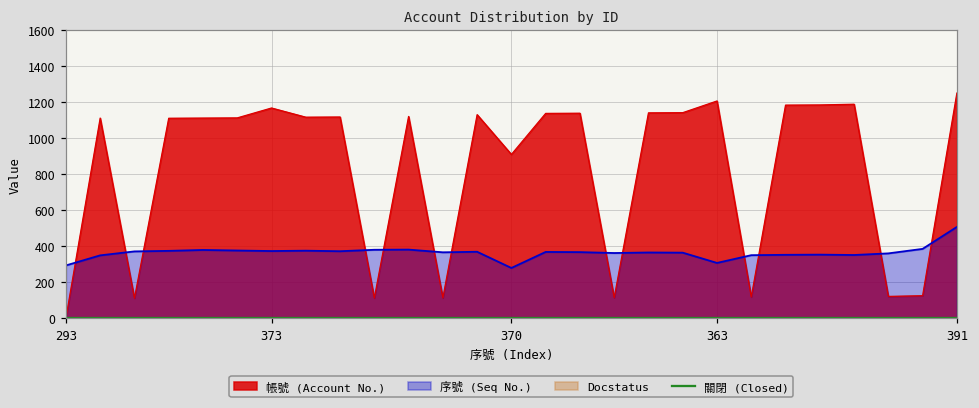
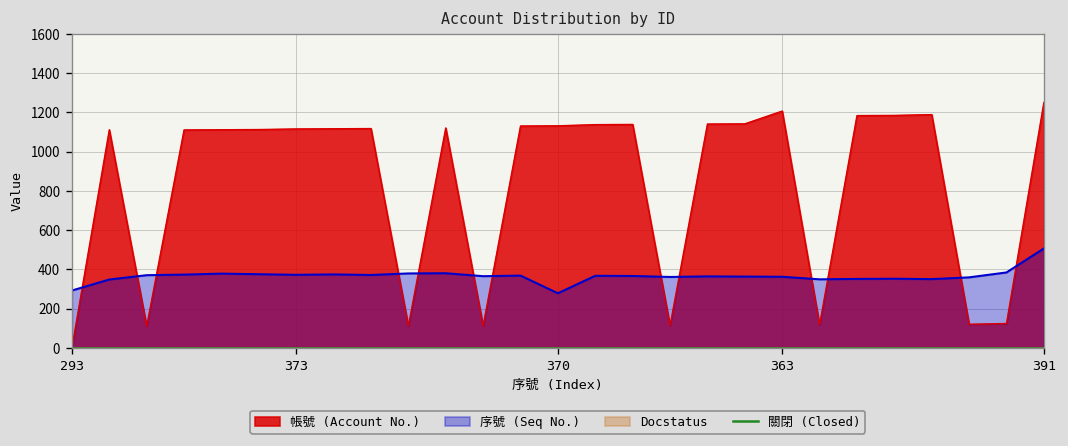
帳號 (Account No.), 373: 1170 -> 1120
帳號 (Account No.), 370: 910 -> 1130
序號 (Seq No.), 363: 310 -> 360
